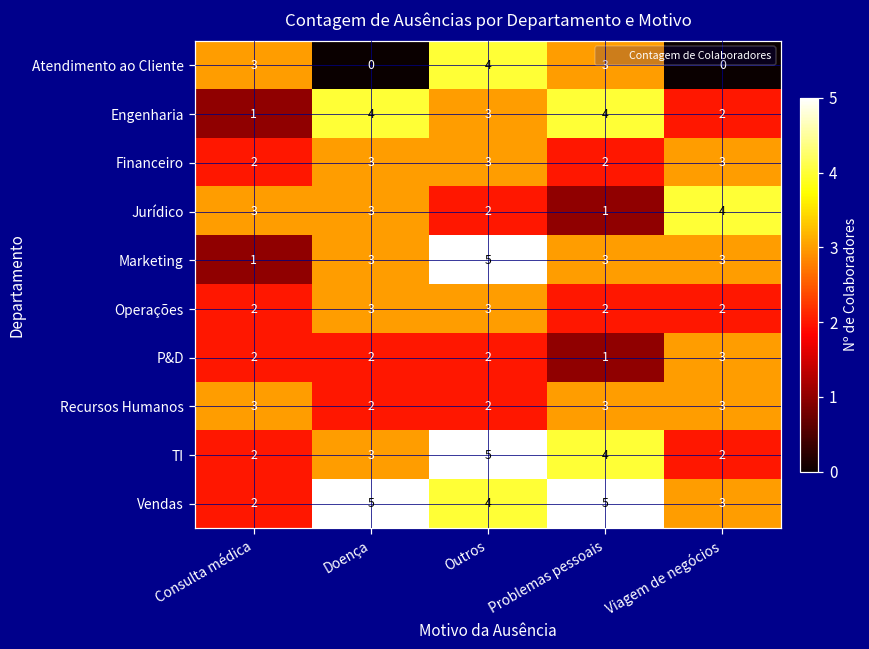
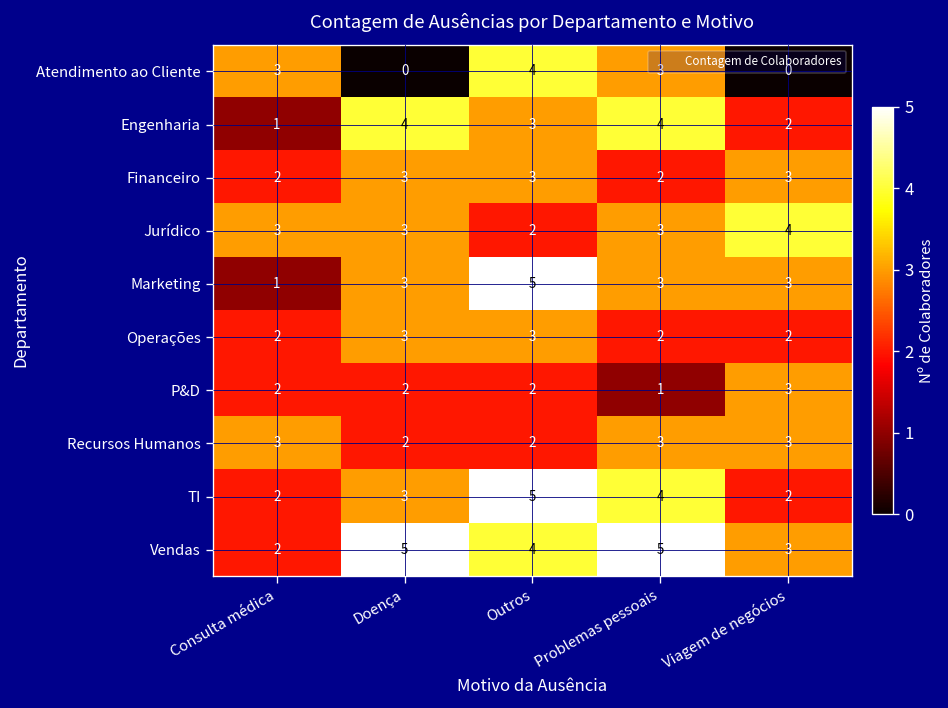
Jurídico, Problemas pessoais: 1 -> 3
